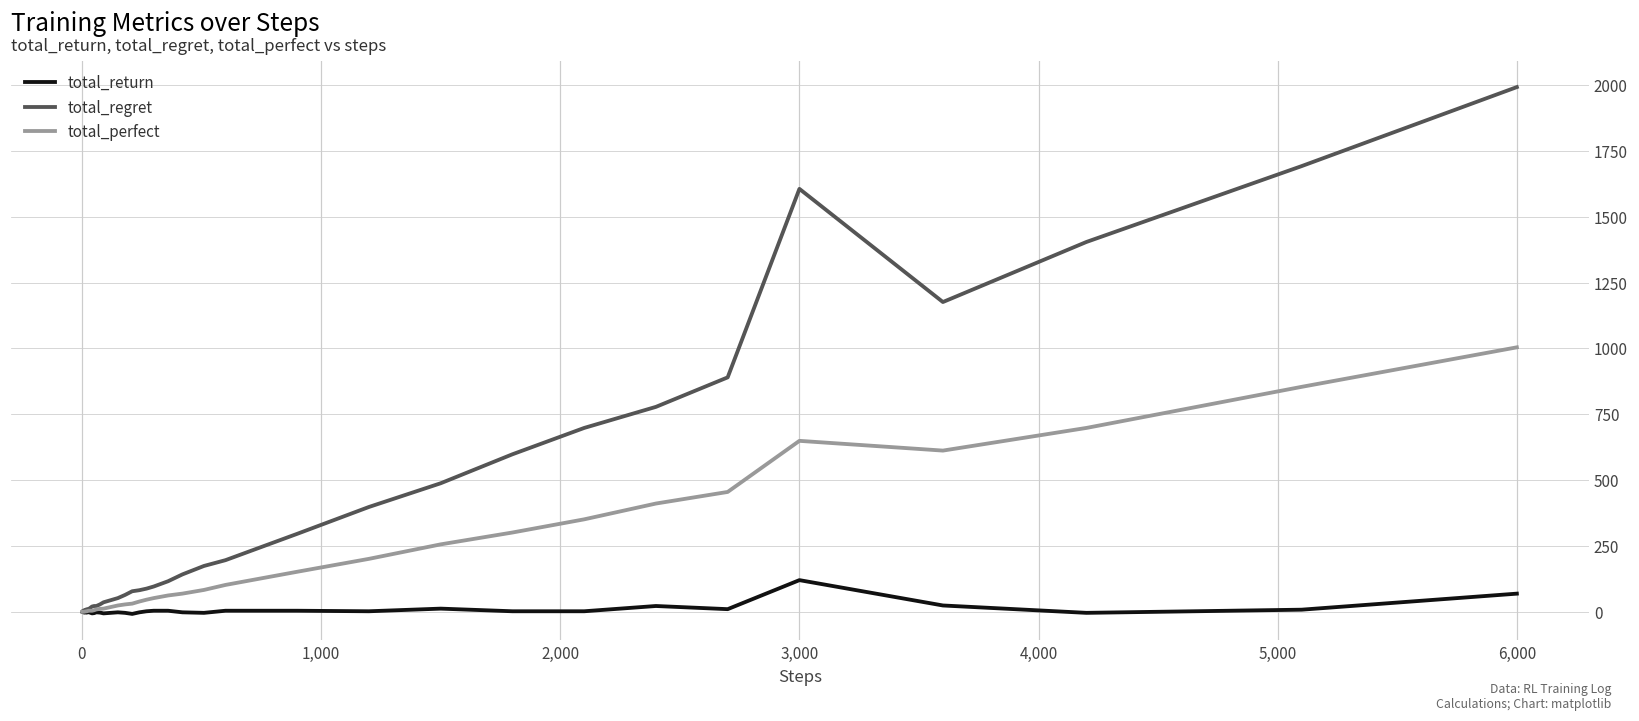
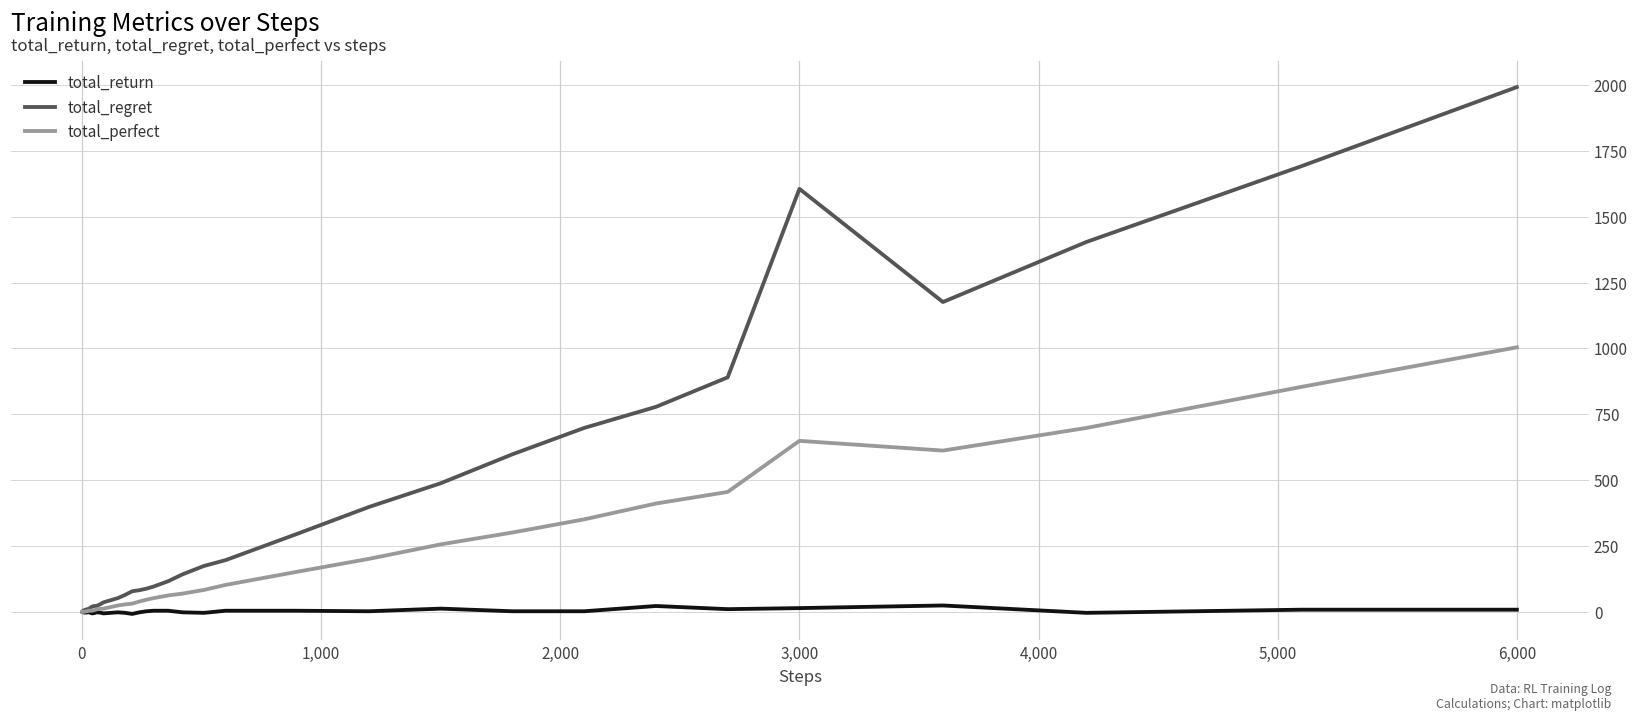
total_return, 3,000: 120 -> 10
total_return, 6,000: 70 -> 10
